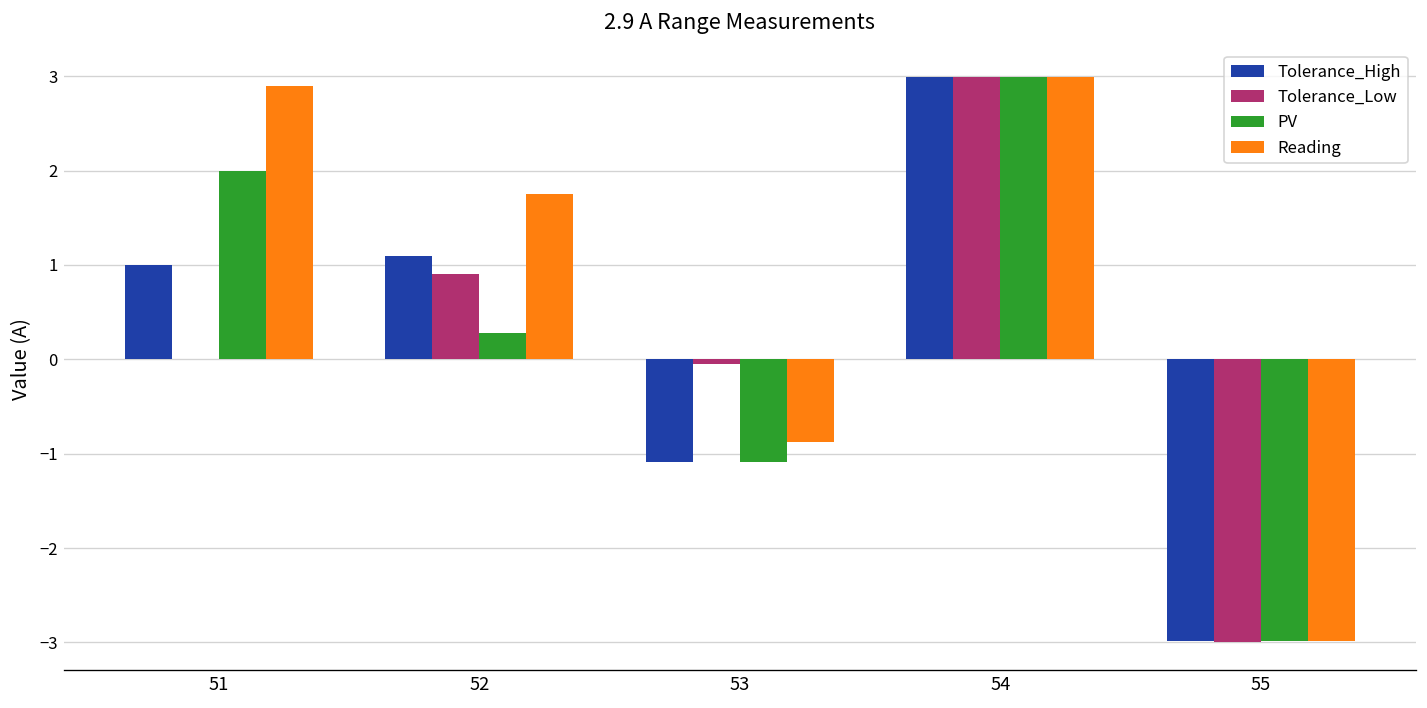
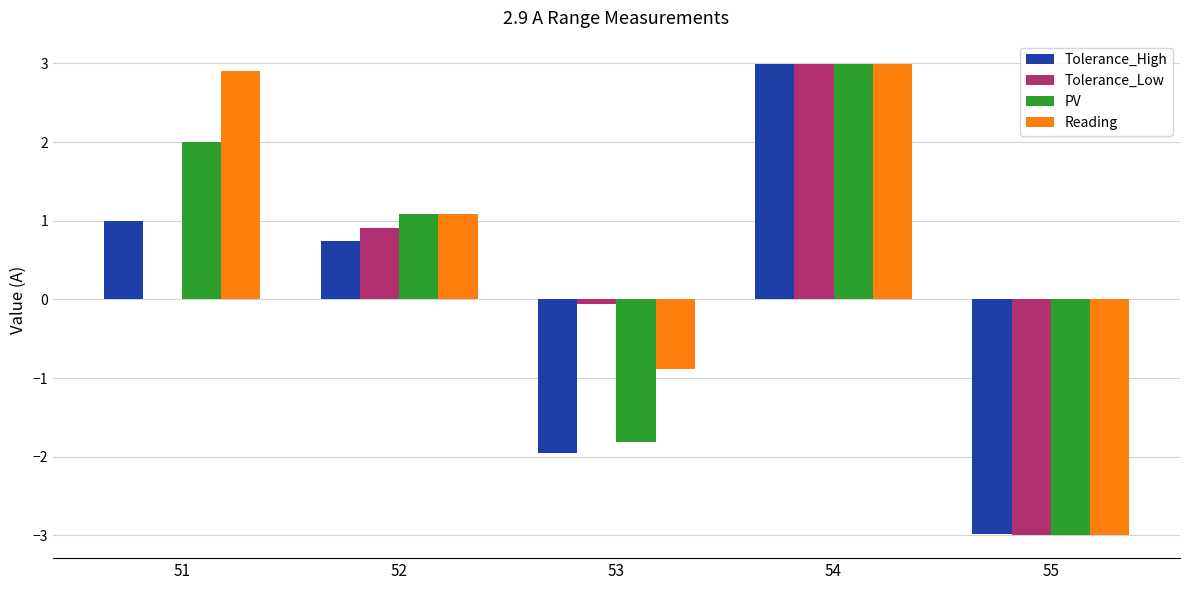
Tolerance_High, 52: 1.1 -> 0.7
PV, 52: 0.3 -> 1.1
Reading, 52: 1.8 -> 1.1
Tolerance_High, 53: -1.1 -> -2.0
PV, 53: -1.1 -> -1.8
